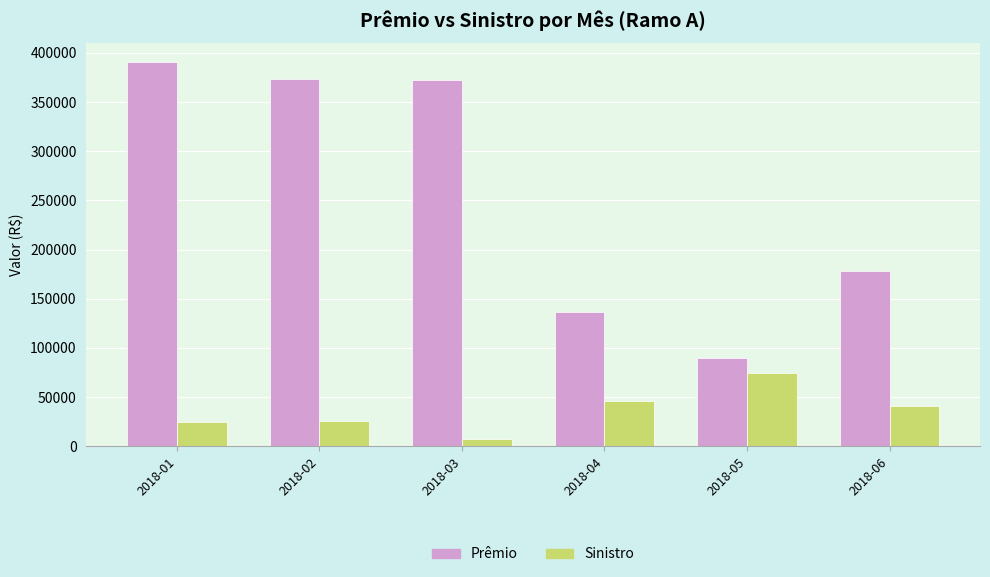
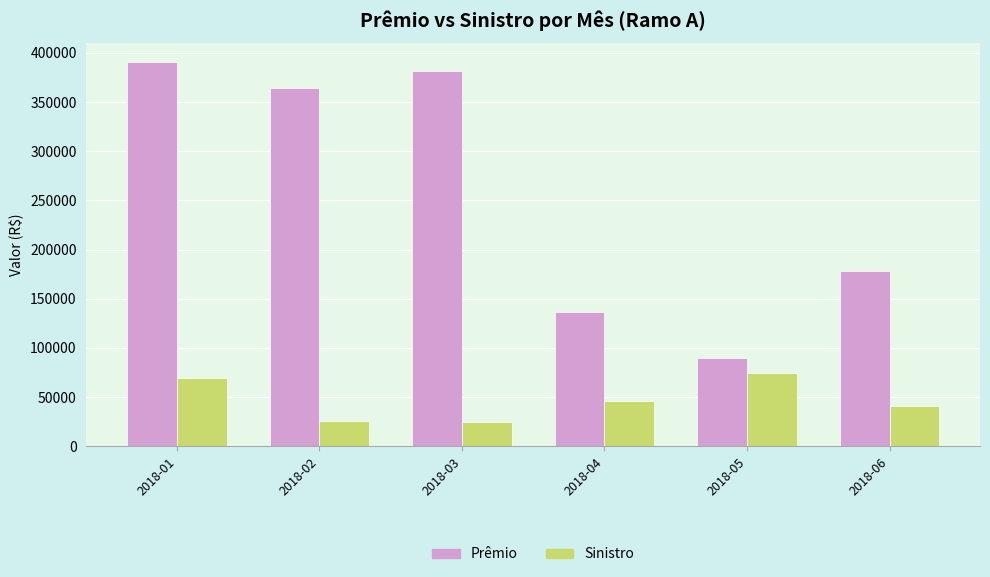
Sinistro, 2018-01: 20000 -> 70000
Prêmio, 2018-02: 370000 -> 360000
Prêmio, 2018-03: 370000 -> 380000
Sinistro, 2018-03: 10000 -> 20000
